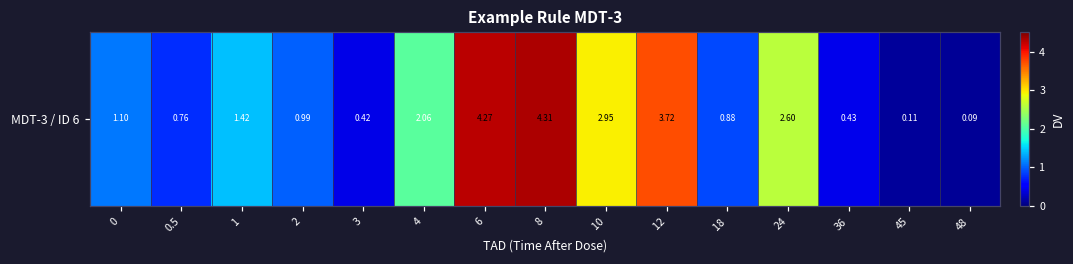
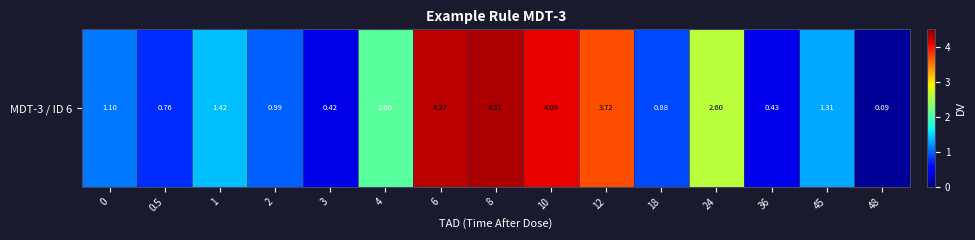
MDT-3 / ID 6, 10: 2.95 -> 4.09
MDT-3 / ID 6, 45: 0.11 -> 1.31
